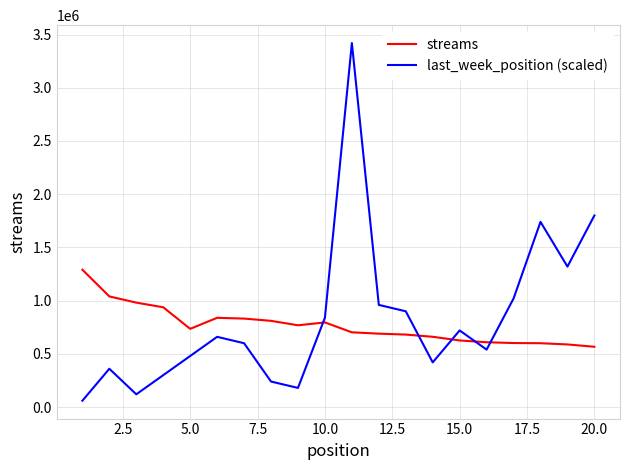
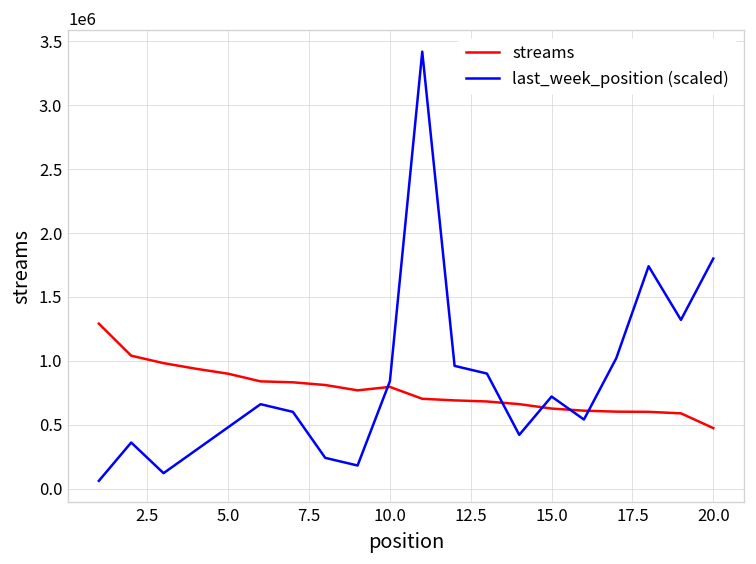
streams, 5.0: 740000 -> 900000
streams, 20.0: 570000 -> 470000
